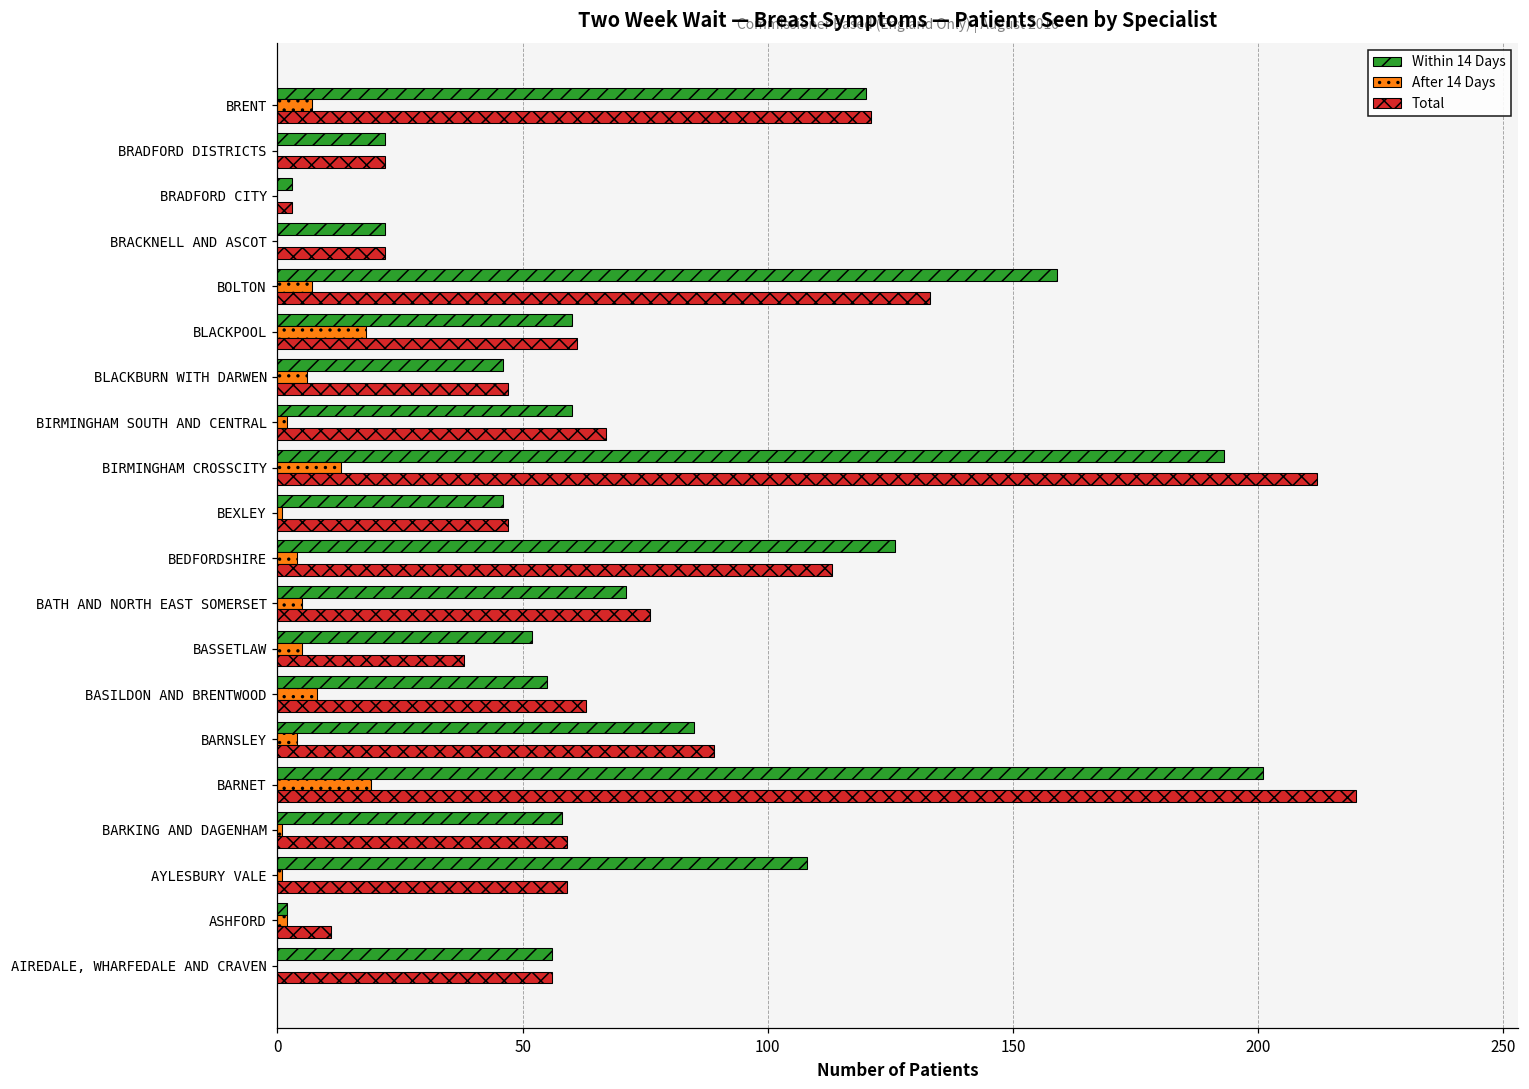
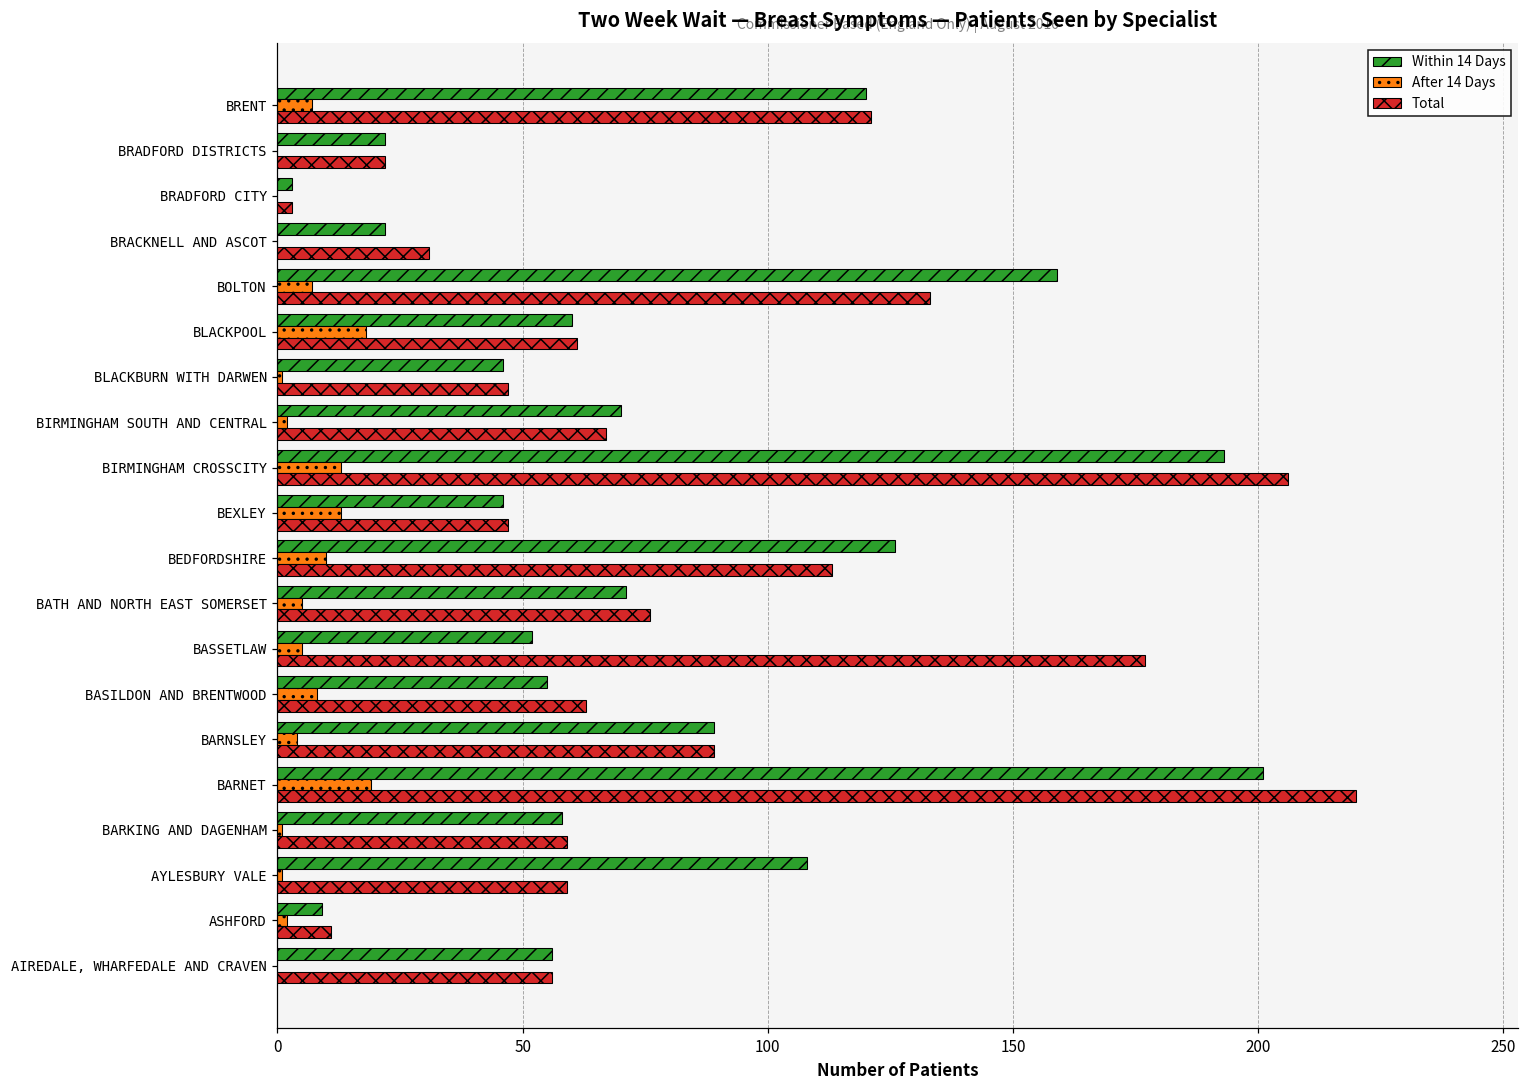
Total, BRACKNELL AND ASCOT: 22 -> 31
After 14 Days, BLACKBURN WITH DARWEN: 6 -> 1
Within 14 Days, BIRMINGHAM SOUTH AND CENTRAL: 60 -> 70
Total, BIRMINGHAM CROSSCITY: 212 -> 206
After 14 Days, BEXLEY: 1 -> 13
After 14 Days, BEDFORDSHIRE: 4 -> 10
Total, BASSETLAW: 38 -> 177
Within 14 Days, BARNSLEY: 85 -> 89
Within 14 Days, ASHFORD: 2 -> 9
